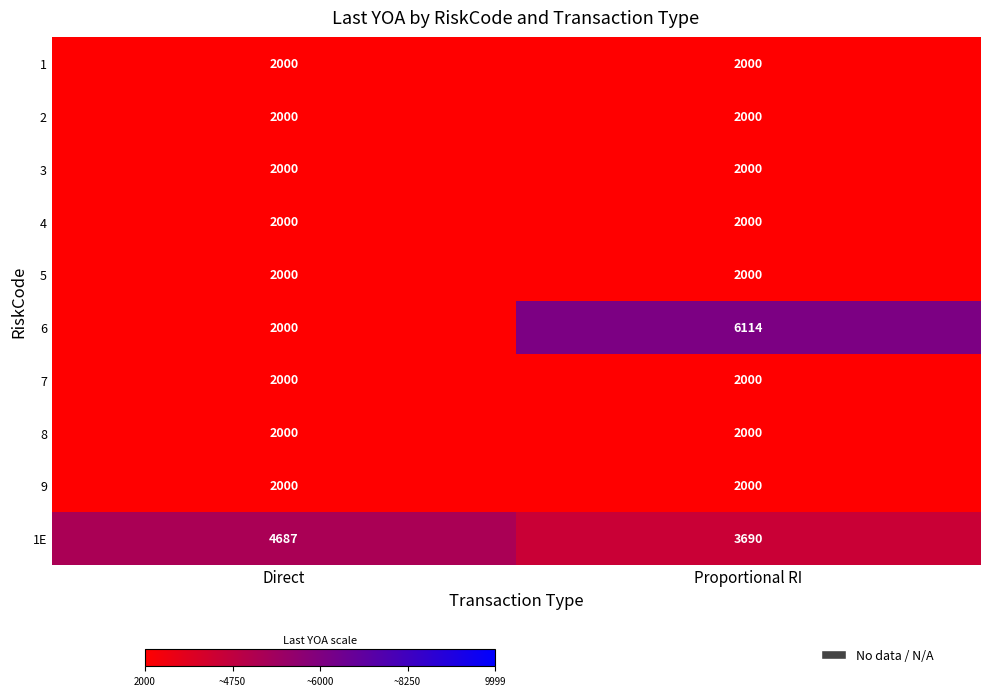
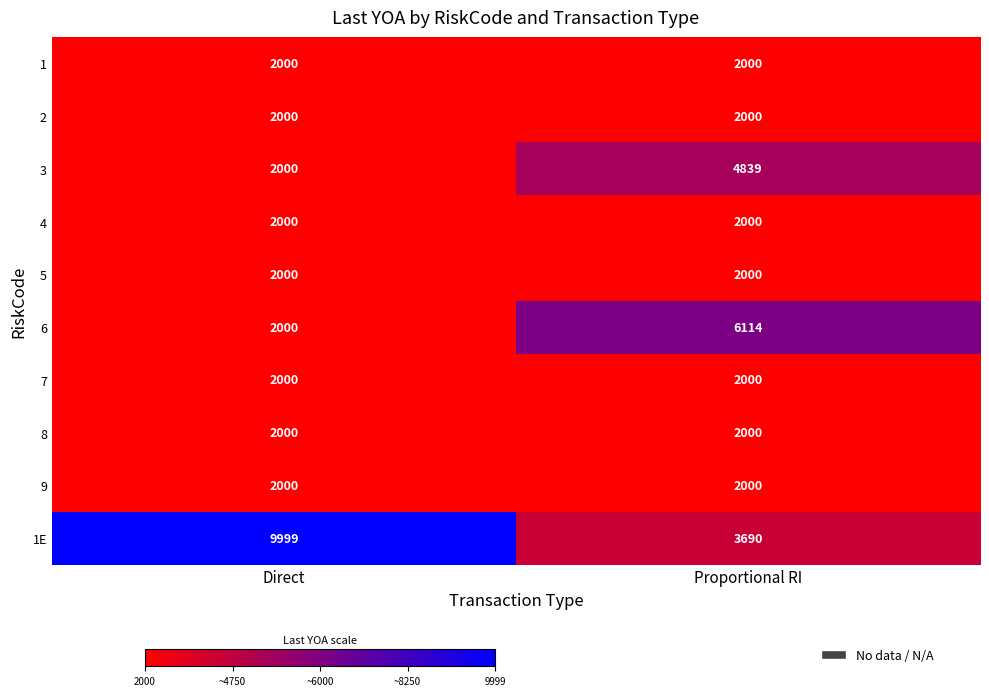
3, Proportional RI: 2000 -> 4839
1E, Direct: 4687 -> 9999
